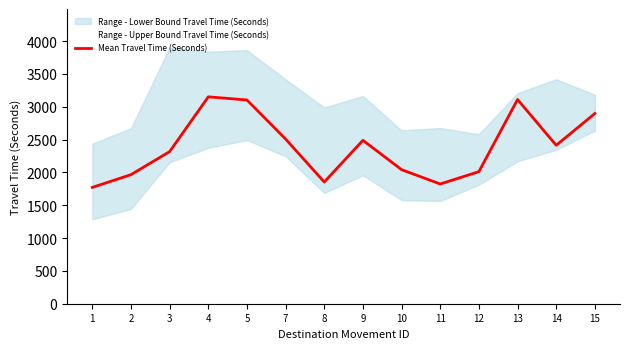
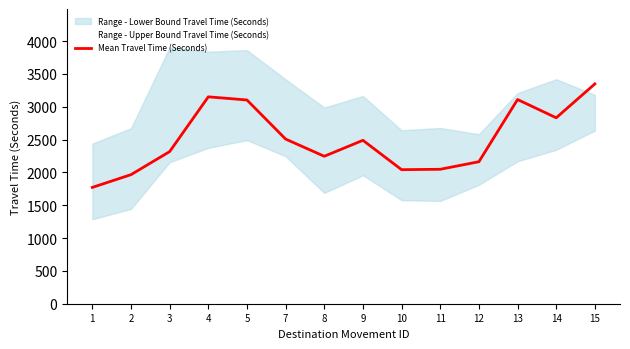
Mean Travel Time (Seconds), 8: 1900 -> 2200
Mean Travel Time (Seconds), 11: 1800 -> 2000
Mean Travel Time (Seconds), 12: 2000 -> 2200
Mean Travel Time (Seconds), 14: 2400 -> 2800
Mean Travel Time (Seconds), 15: 2900 -> 3300
